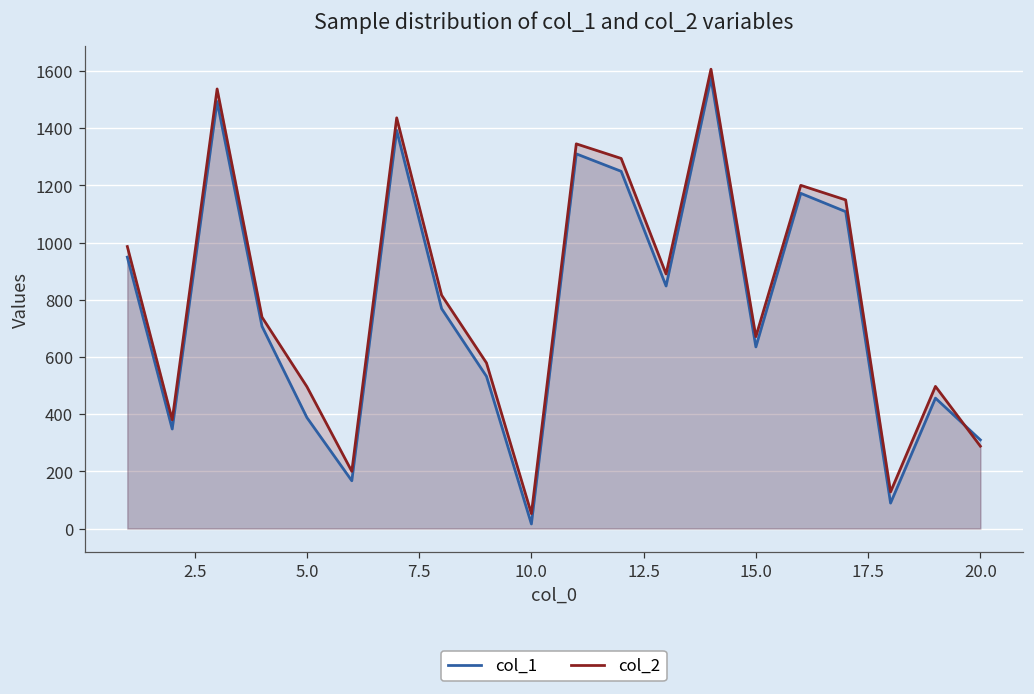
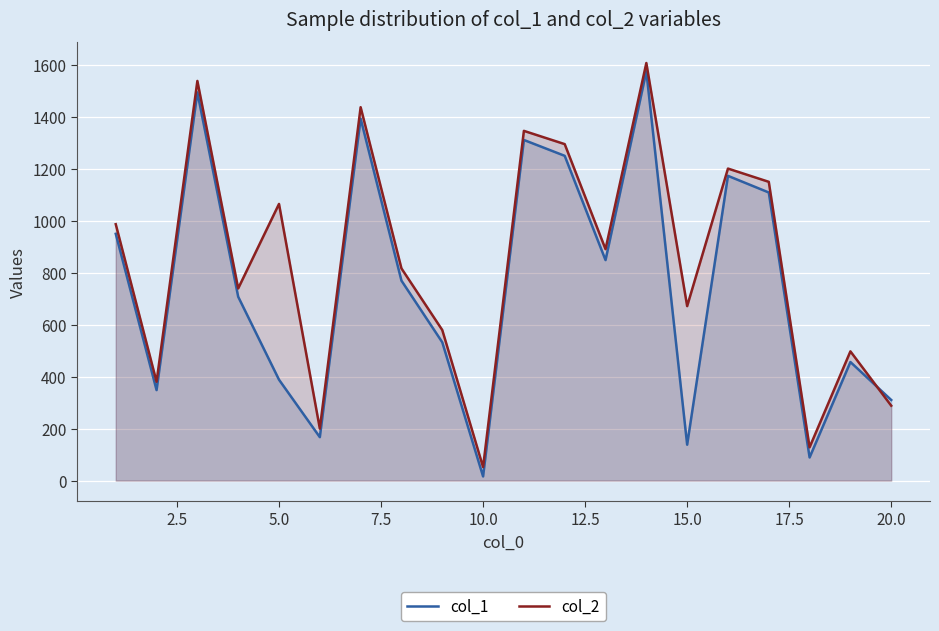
col_2, 5.0: 500 -> 1060
col_1, 15.0: 640 -> 140
